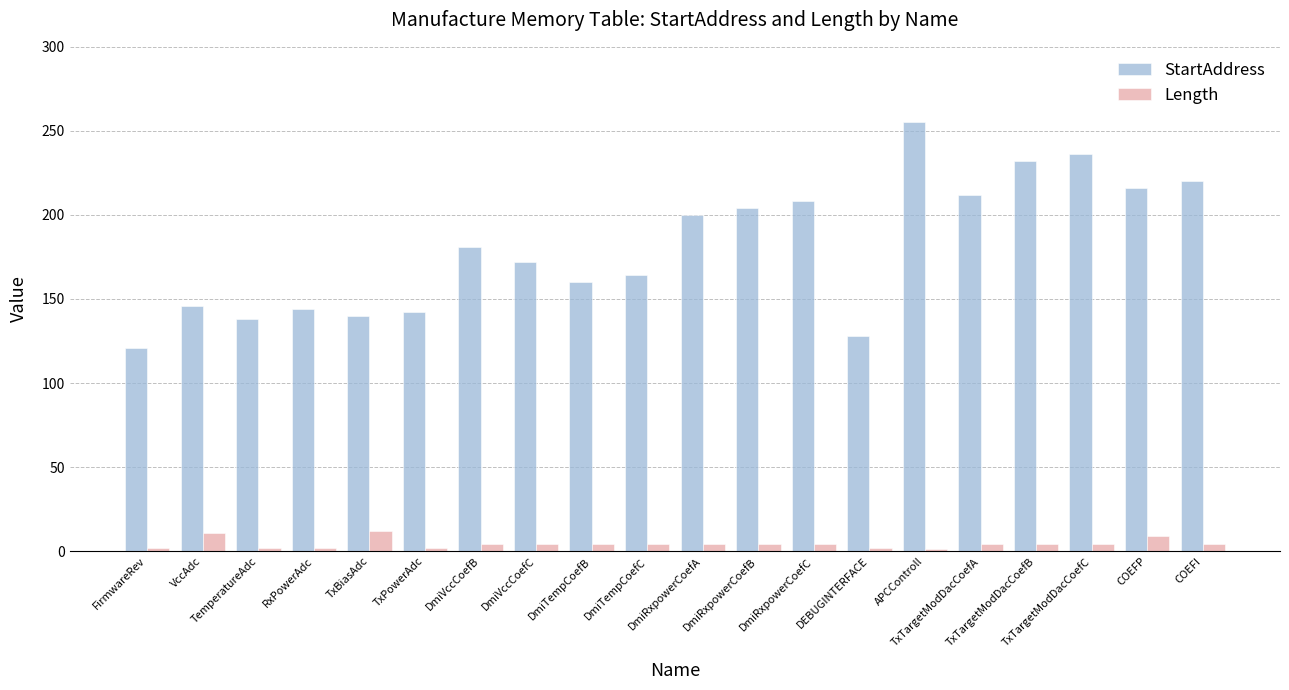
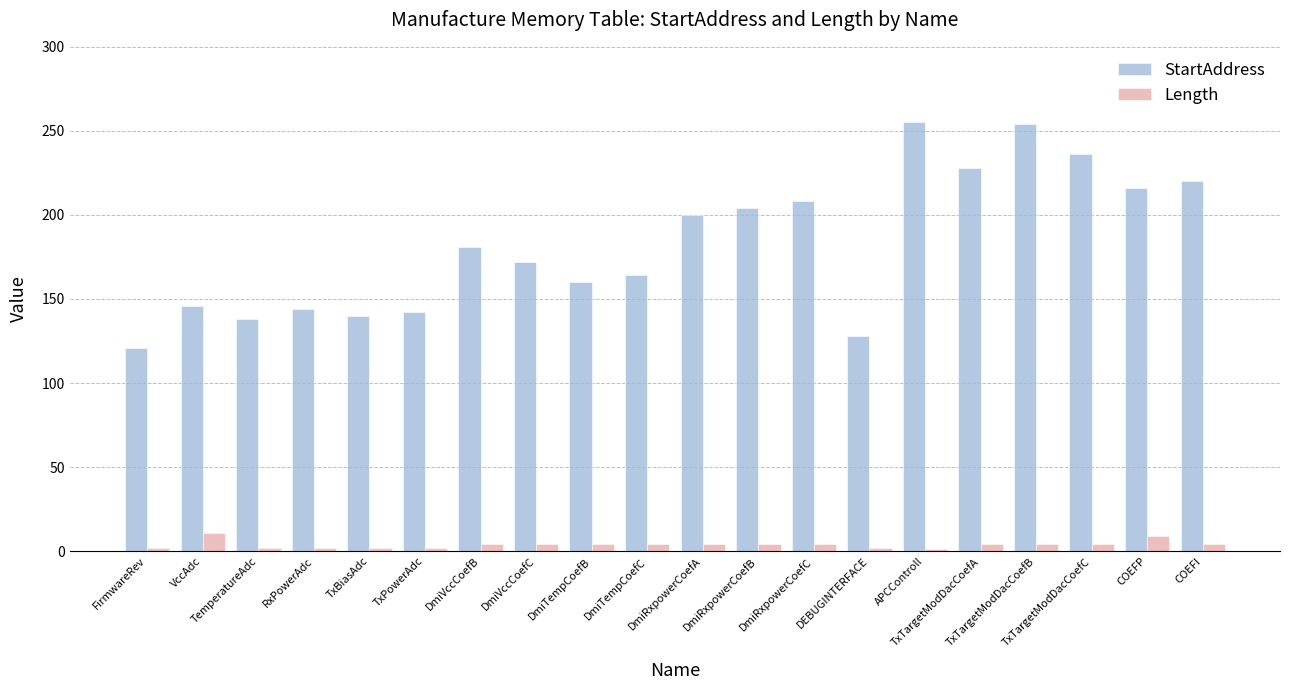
Length, TxBiasAdc: 12 -> 2
StartAddress, TxTargetModDacCoefA: 212 -> 228
StartAddress, TxTargetModDacCoefB: 232 -> 254
